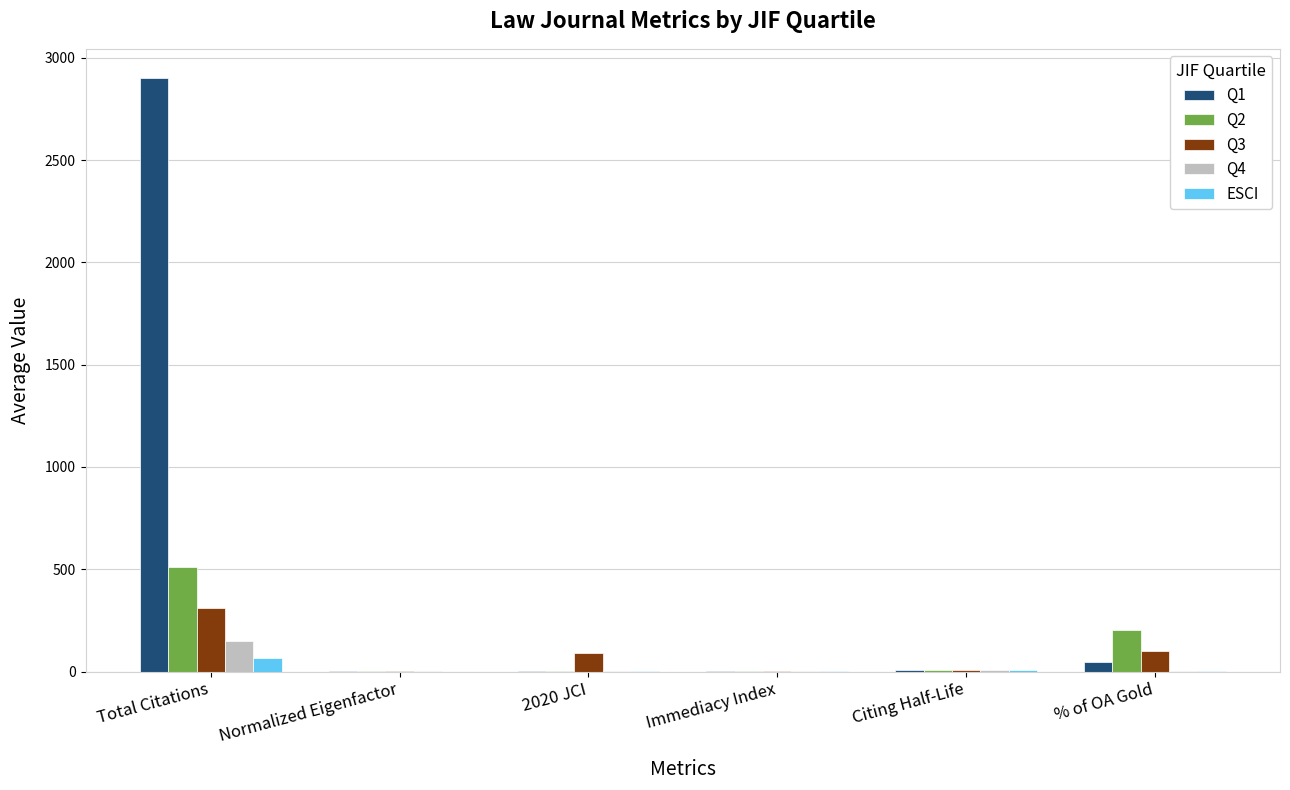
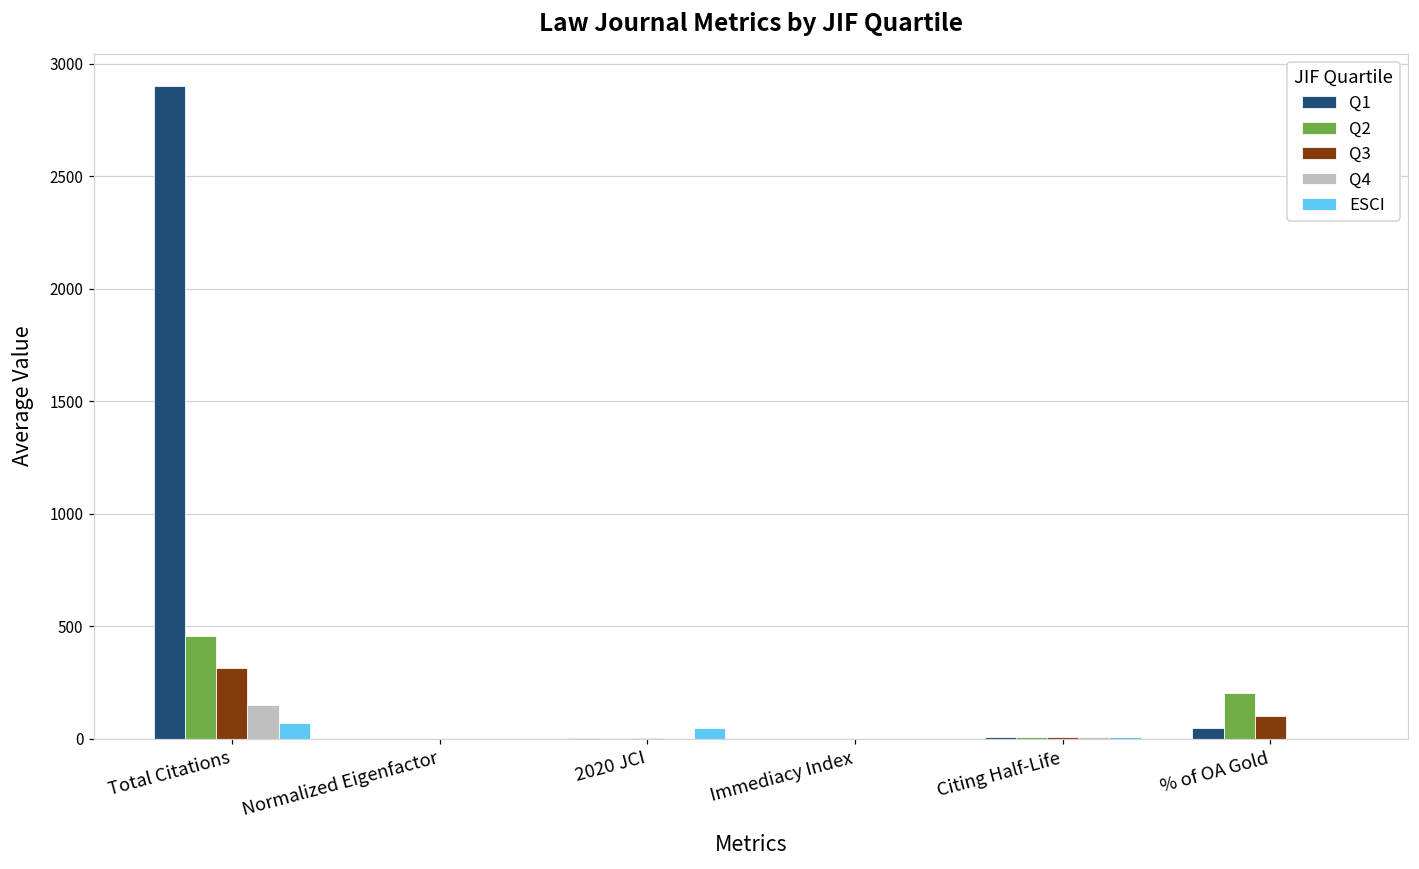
Q2, Total Citations: 510 -> 460
Q3, 2020 JCI: 90 -> 0
ESCI, 2020 JCI: 0 -> 50
